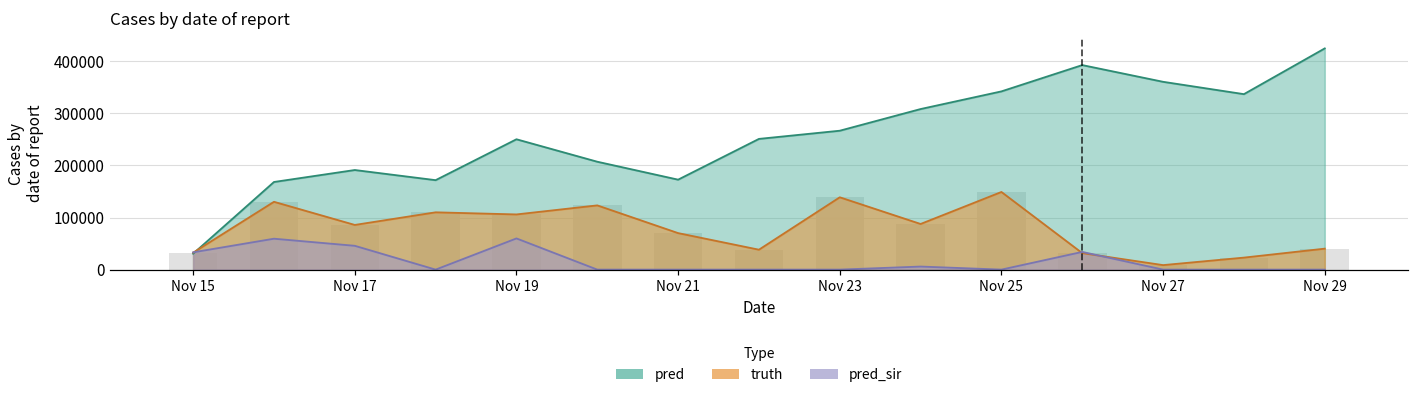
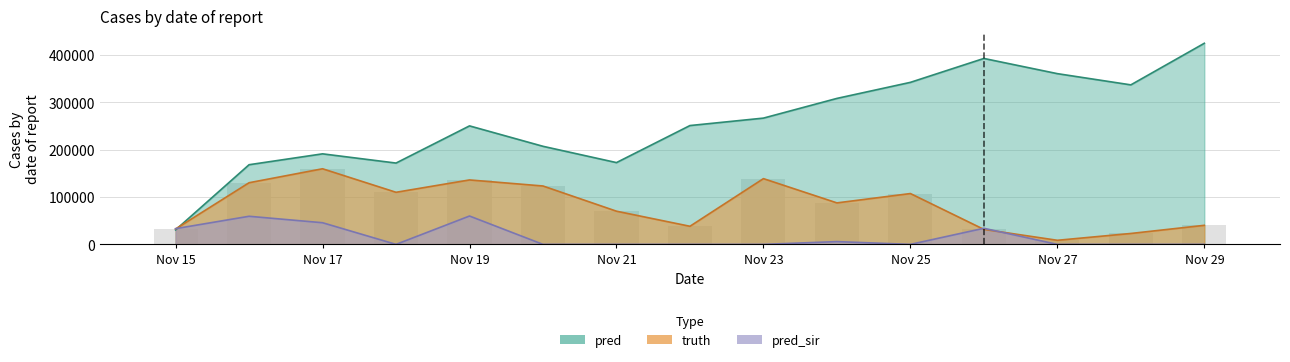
truth, Nov 17: 90000 -> 160000
truth, Nov 19: 110000 -> 140000
truth, Nov 25: 150000 -> 110000
